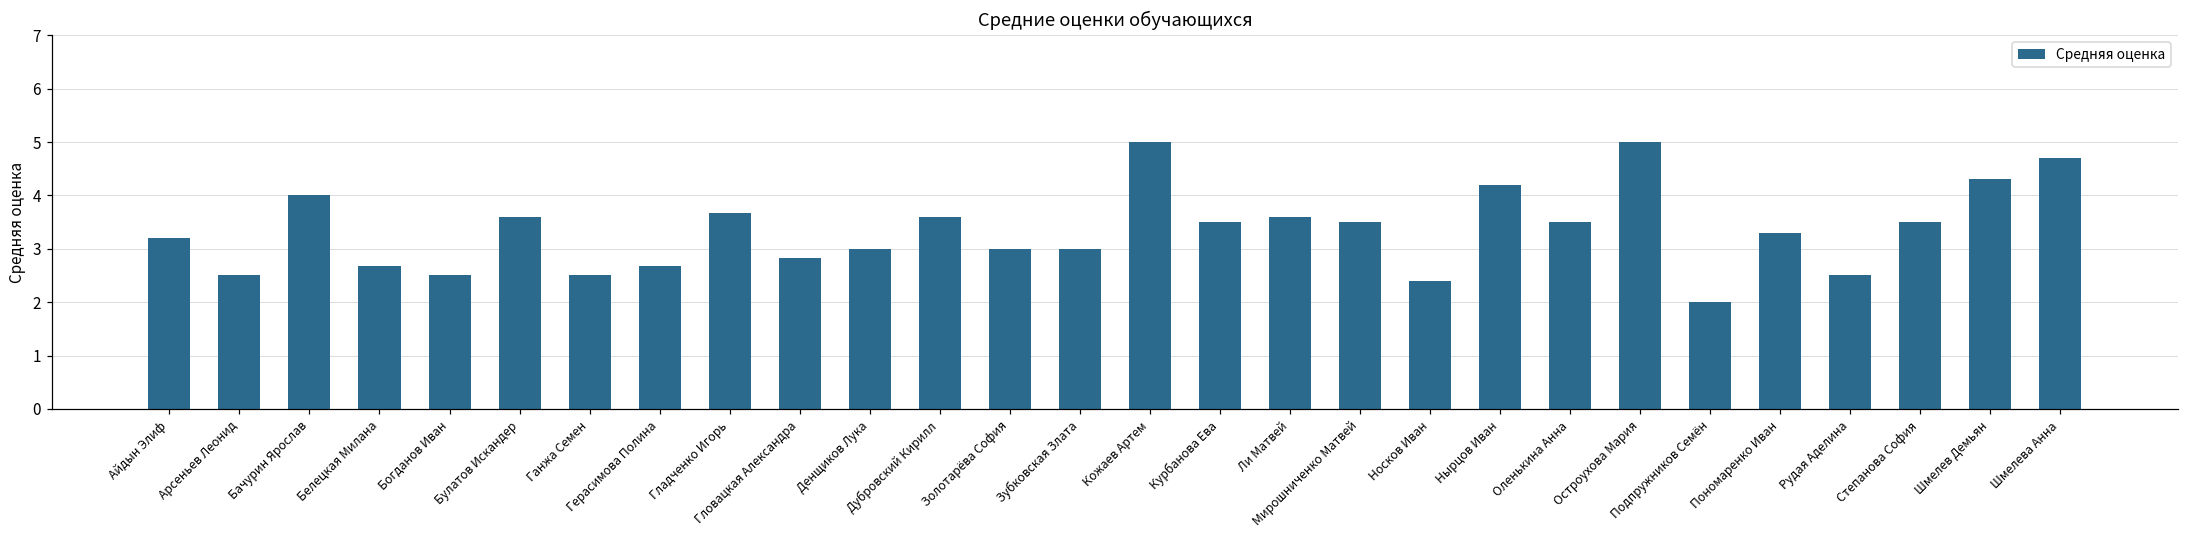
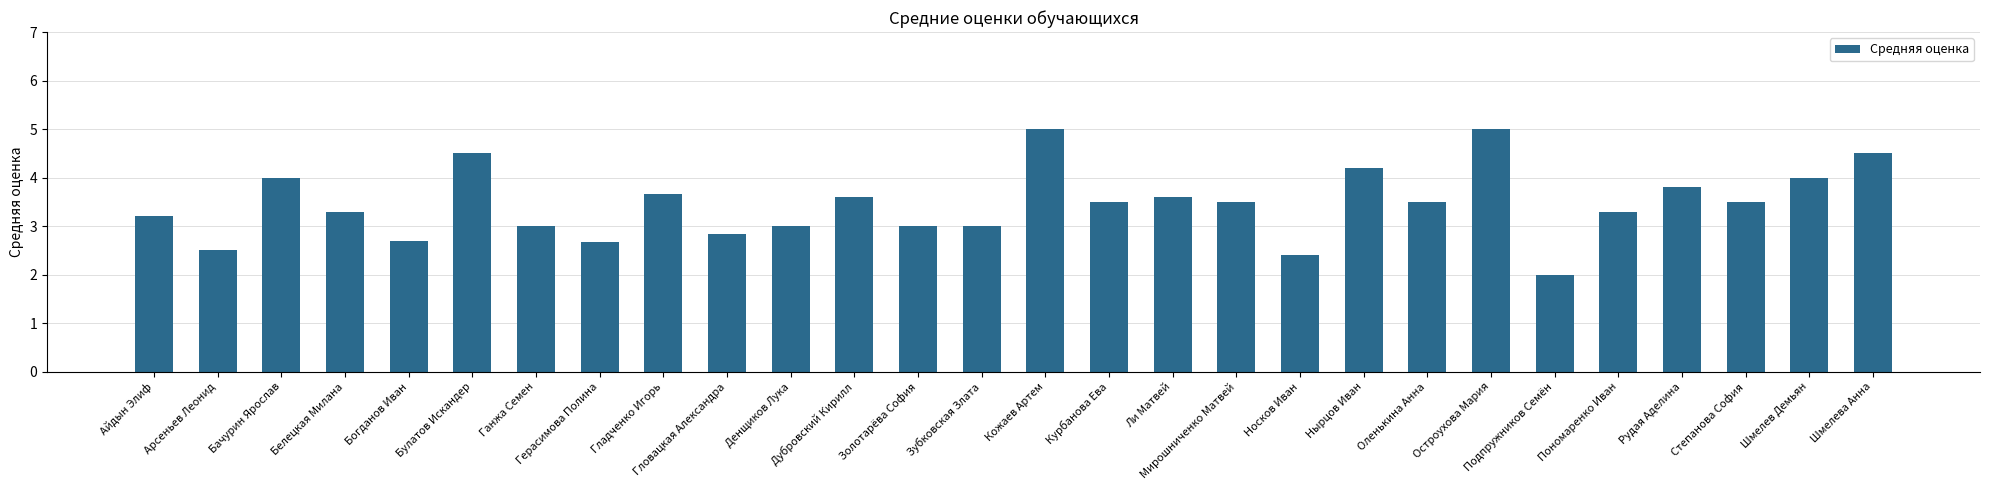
Белецкая Милана: 2.7 -> 3.3
Богданов Иван: 2.5 -> 2.7
Булатов Искандер: 3.6 -> 4.5
Ганжа Семен: 2.5 -> 3.0
Рудая Аделина: 2.5 -> 3.8
Шмелев Демьян: 4.3 -> 4.0
Шмелева Анна: 4.7 -> 4.5
